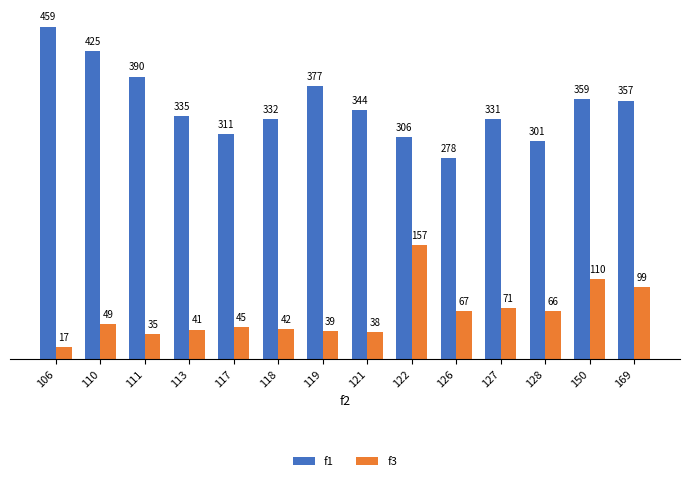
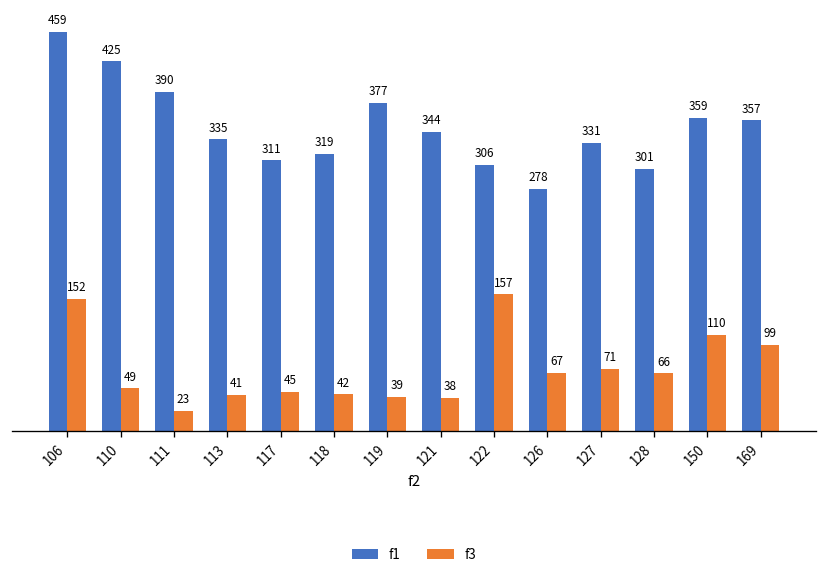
f3, 106: 17 -> 152
f3, 111: 35 -> 23
f1, 118: 332 -> 319
